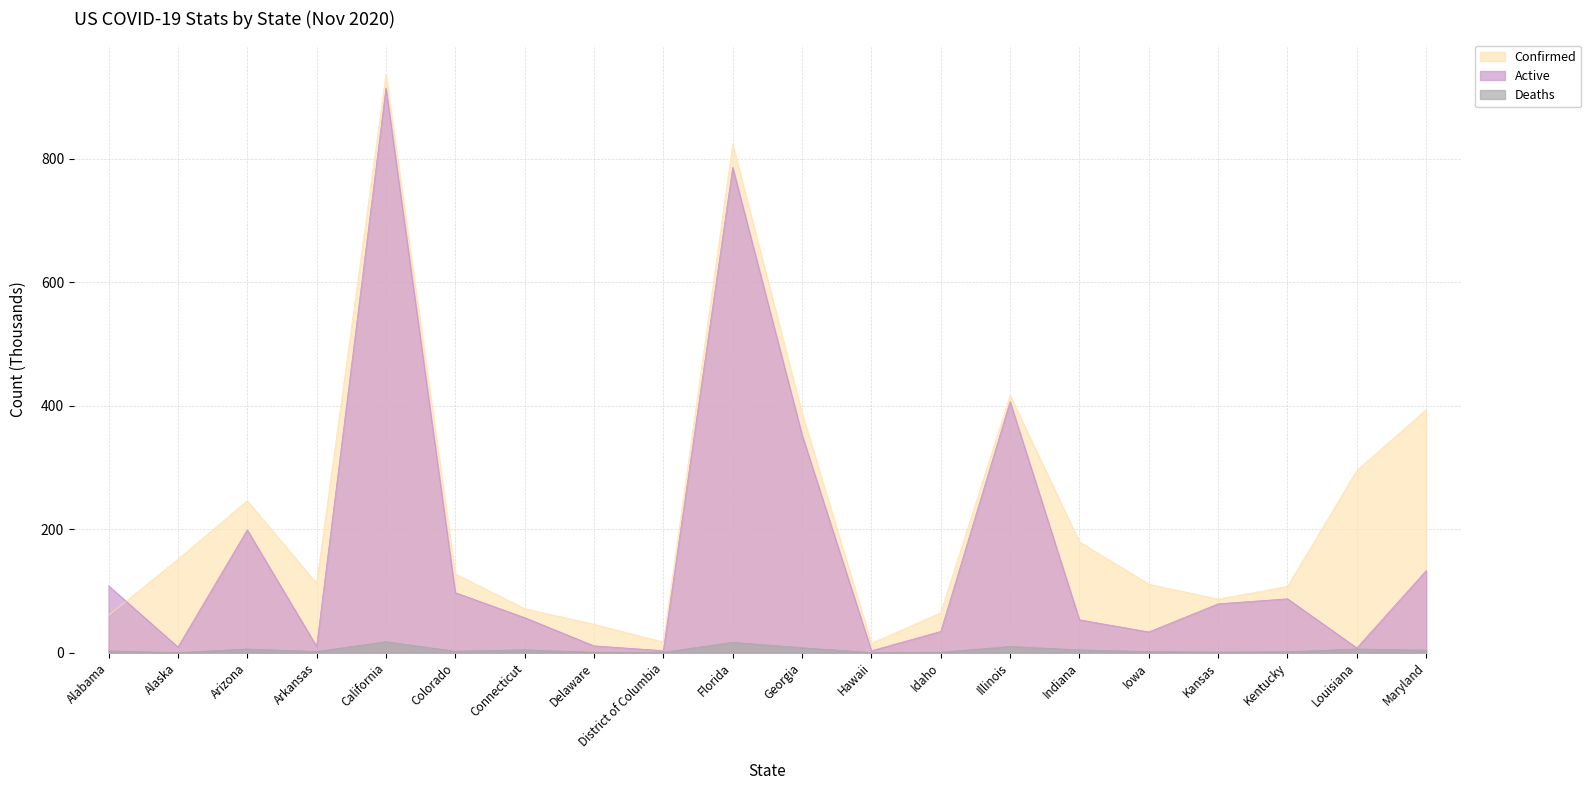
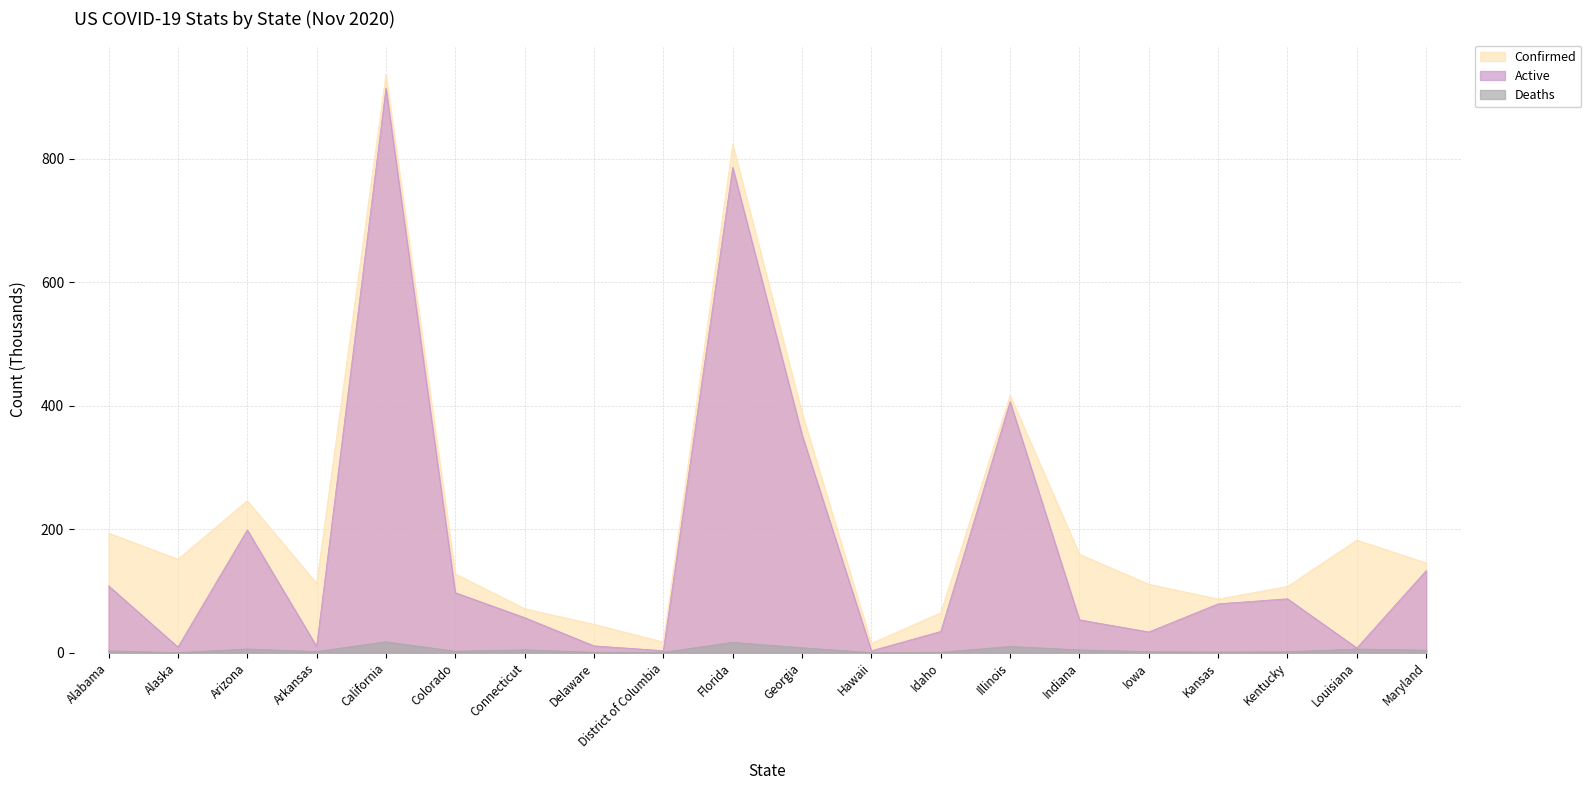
Confirmed, Alabama: 60 -> 190
Confirmed, Indiana: 180 -> 160
Confirmed, Louisiana: 300 -> 180
Confirmed, Maryland: 390 -> 150
